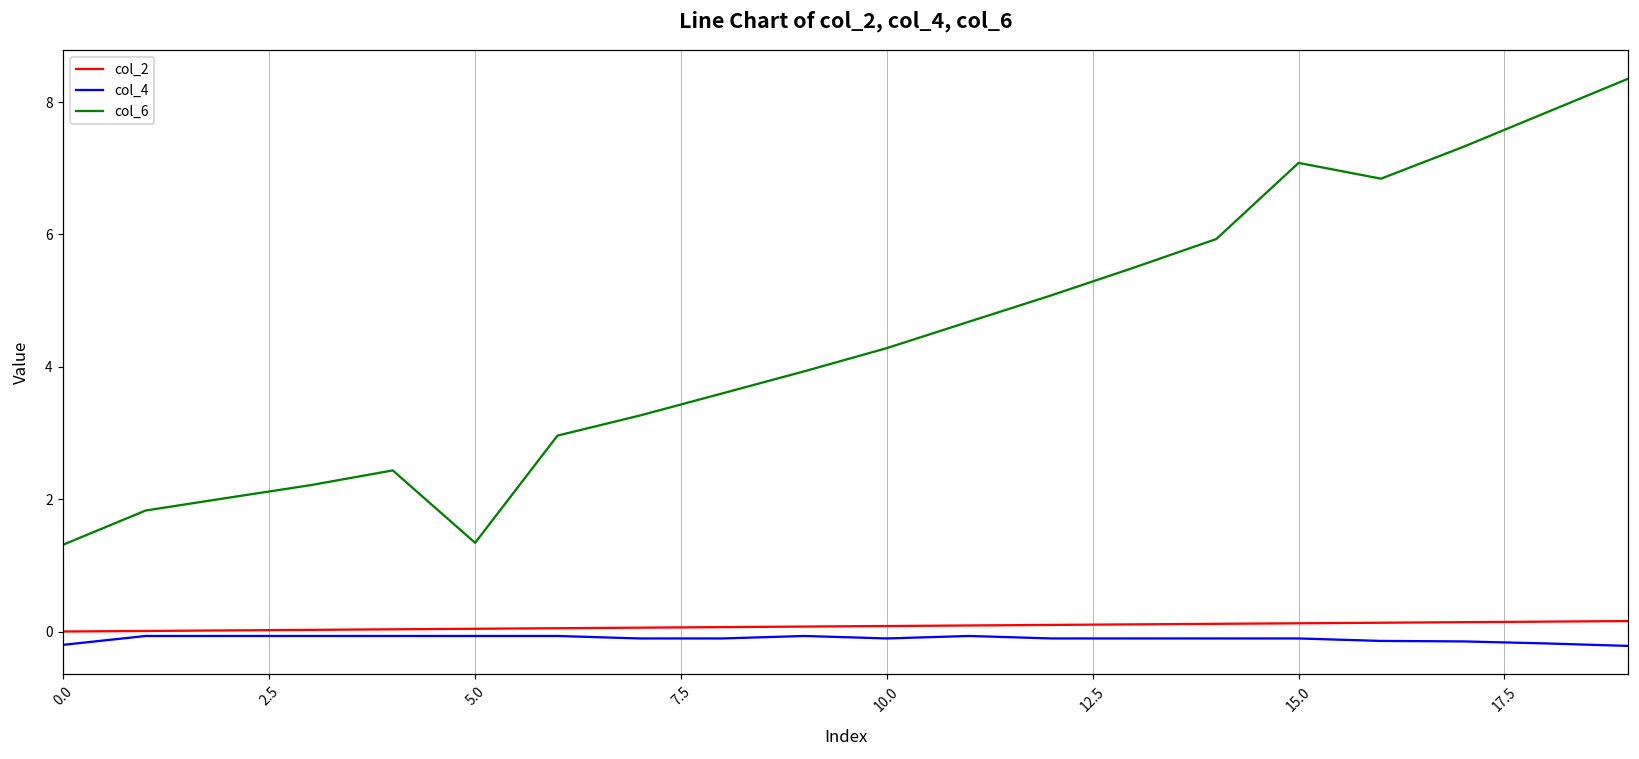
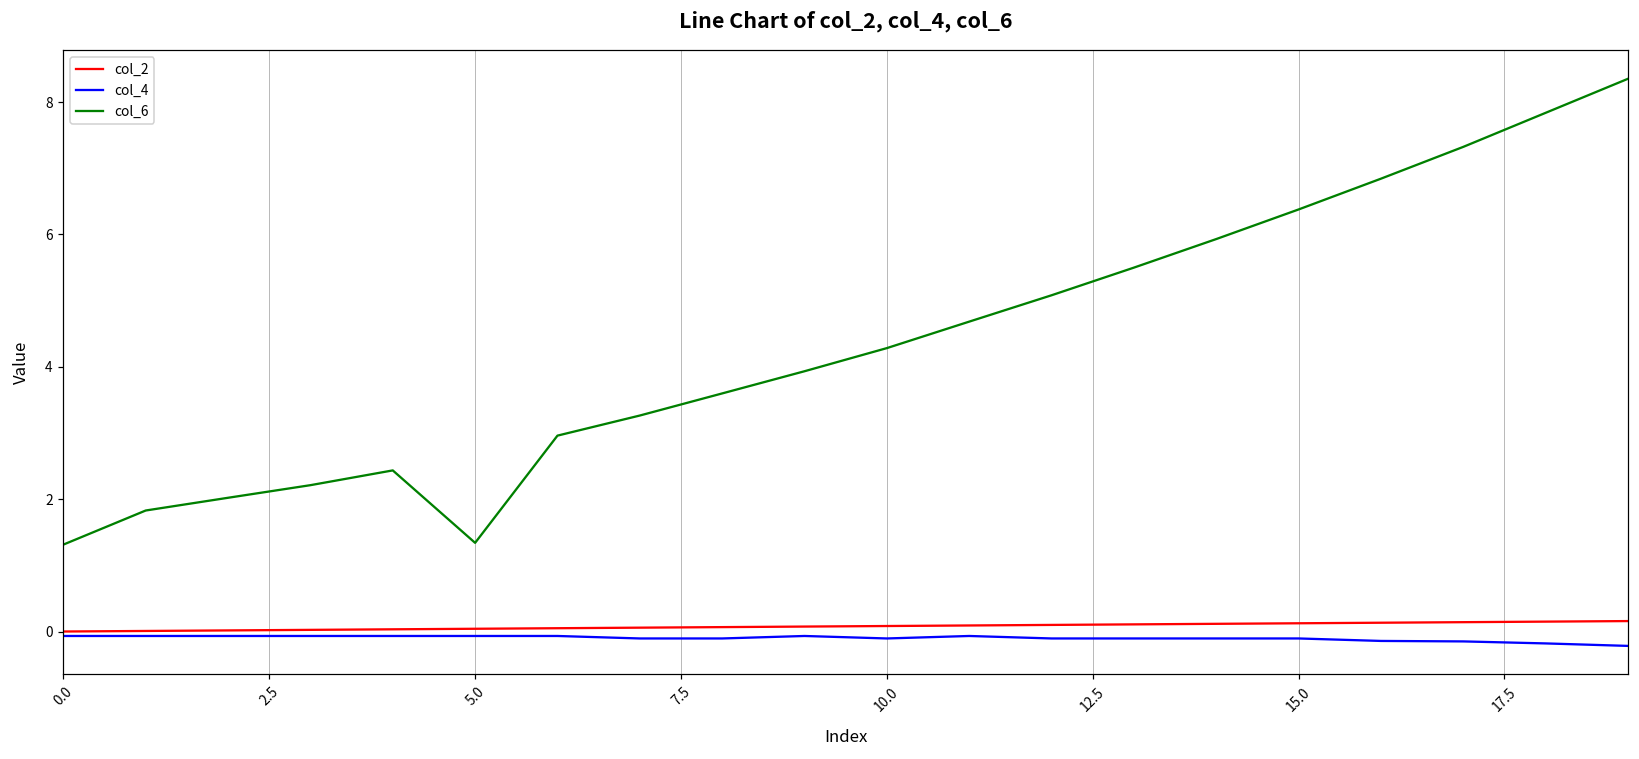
col_4, 0.0: -0.2 -> -0.1
col_6, 15.0: 7.1 -> 6.4
